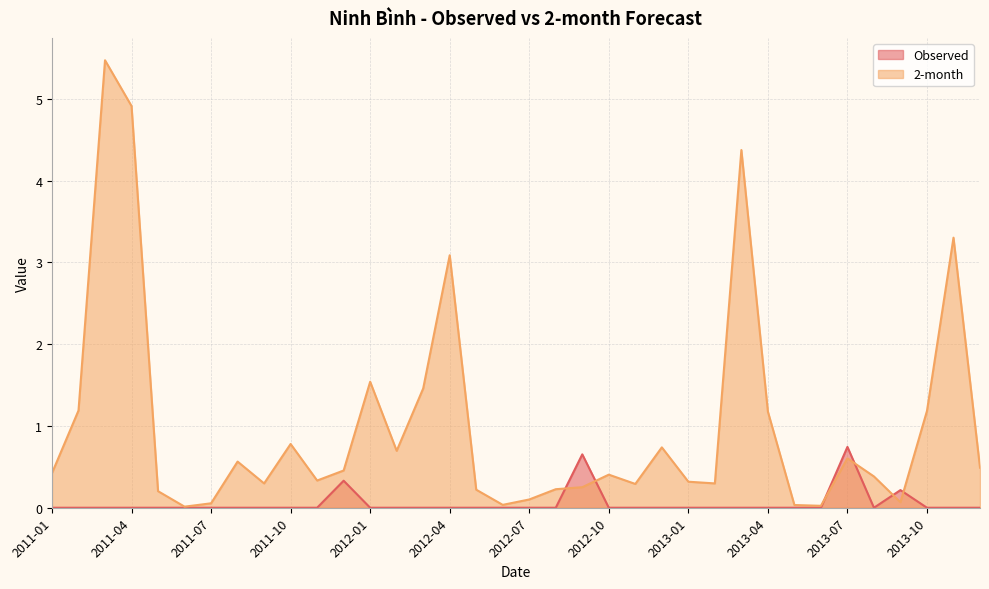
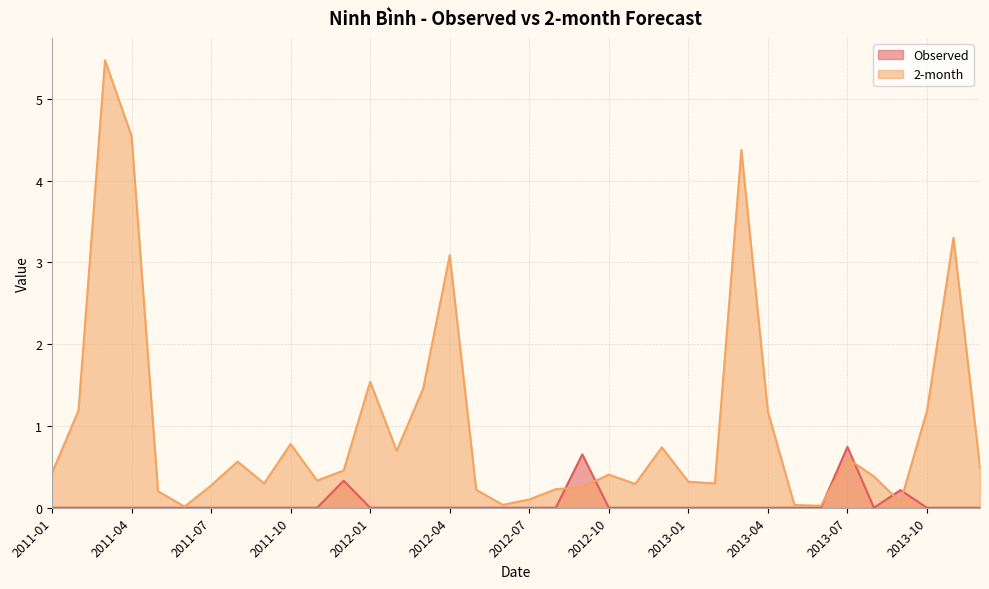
2-month, 2011-04: 4.9 -> 4.5
2-month, 2011-07: 0.1 -> 0.3
